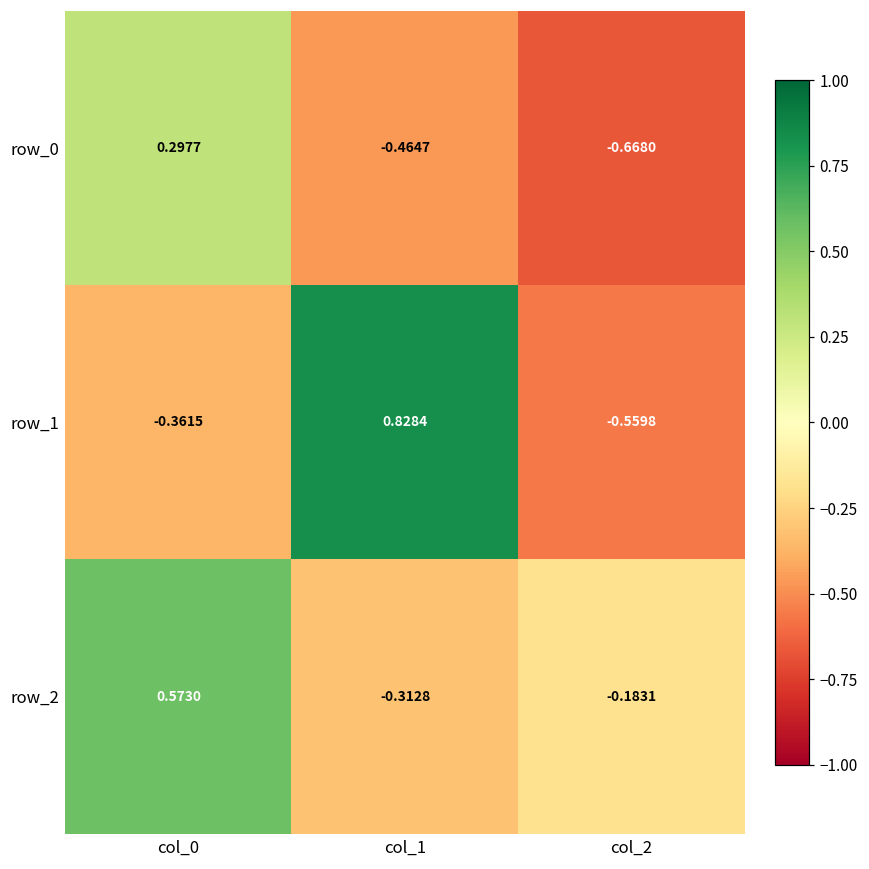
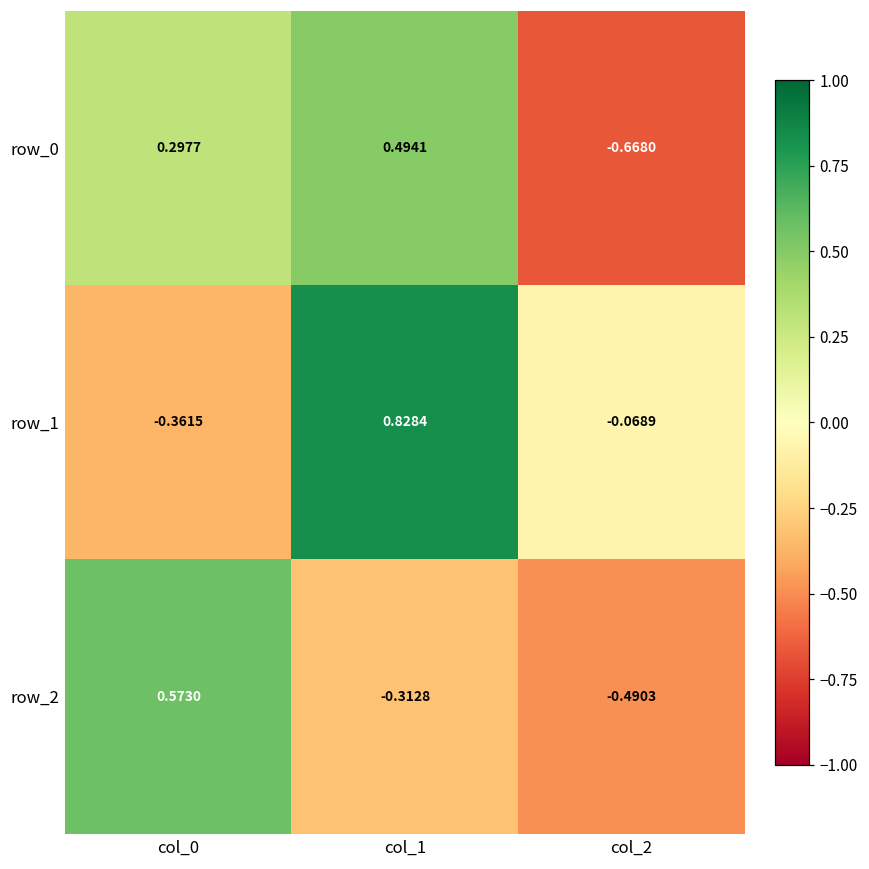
row_0, col_1: -0.4647 -> 0.4941
row_1, col_2: -0.5598 -> -0.0689
row_2, col_2: -0.1831 -> -0.4903
